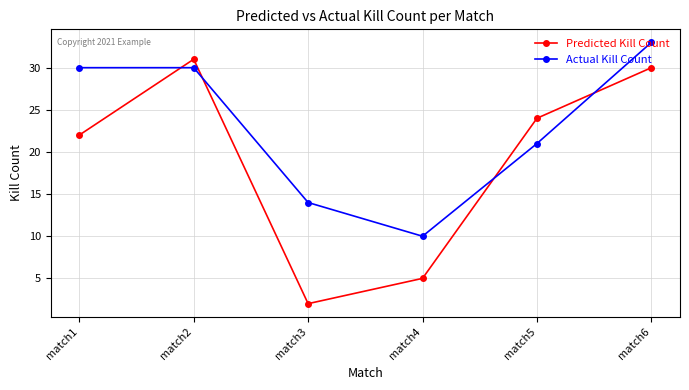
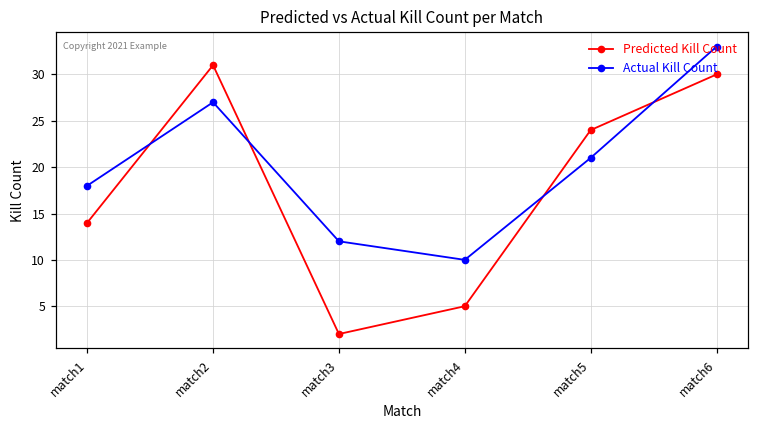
Predicted Kill Count, match1: 22 -> 14
Actual Kill Count, match1: 30 -> 18
Actual Kill Count, match2: 30 -> 27
Actual Kill Count, match3: 14 -> 12
